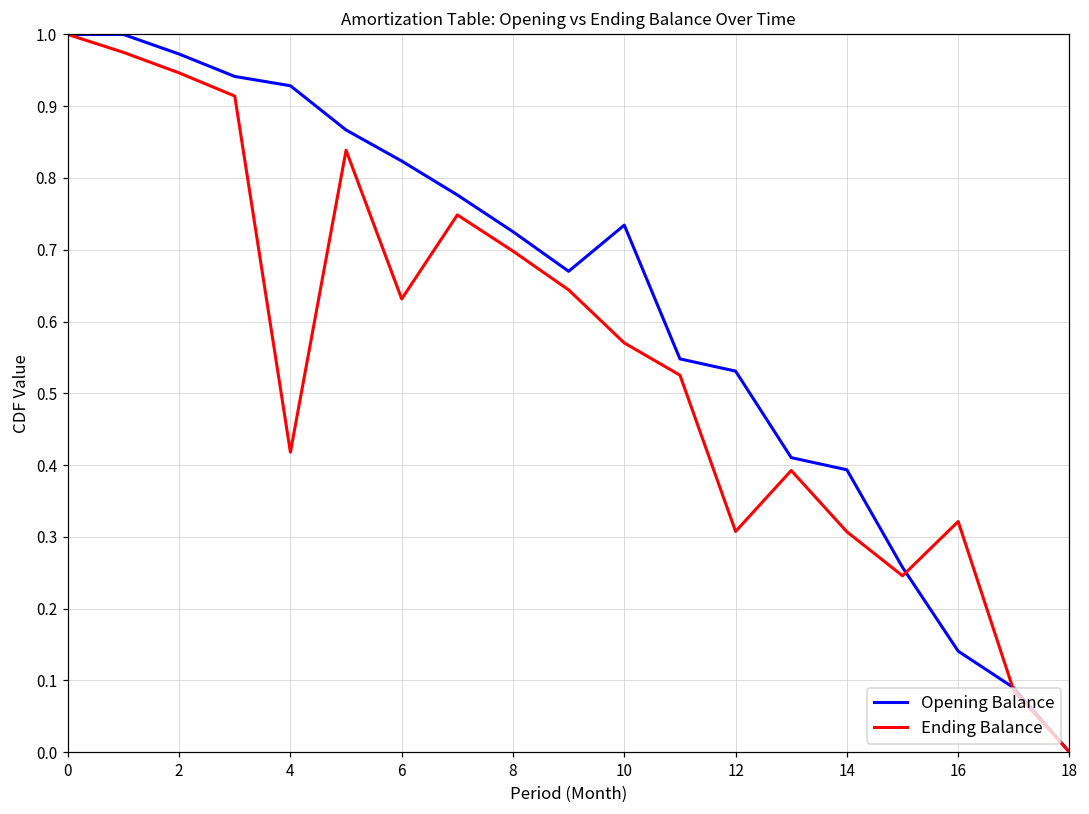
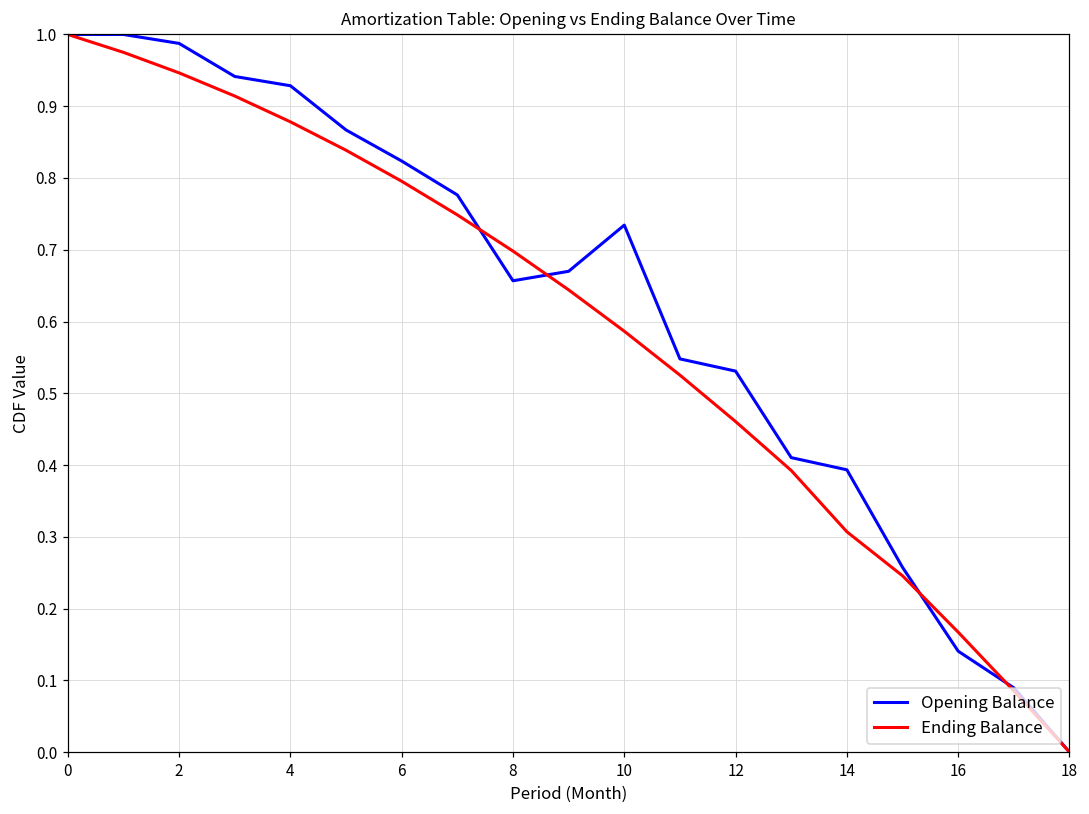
Opening Balance, 2: 0.97 -> 0.99
Ending Balance, 4: 0.42 -> 0.88
Ending Balance, 6: 0.63 -> 0.80
Opening Balance, 8: 0.73 -> 0.66
Ending Balance, 10: 0.57 -> 0.59
Ending Balance, 12: 0.31 -> 0.46
Ending Balance, 16: 0.32 -> 0.17
